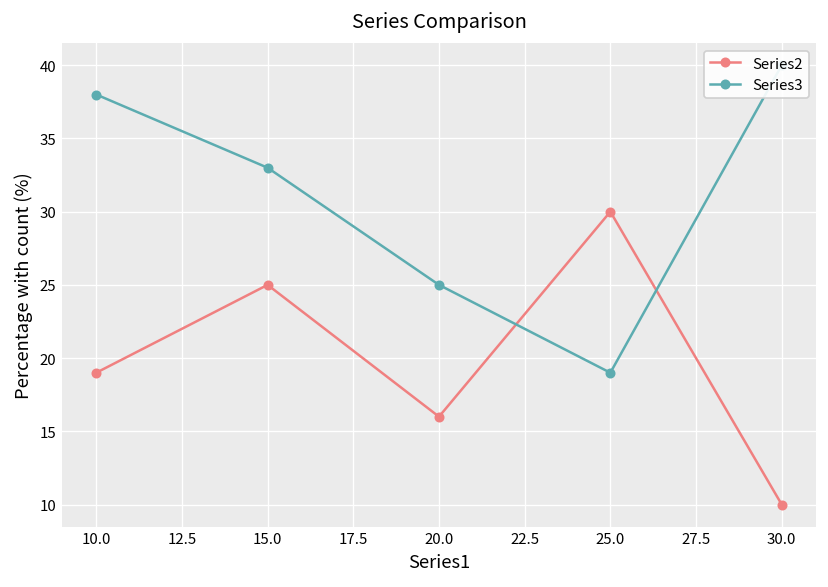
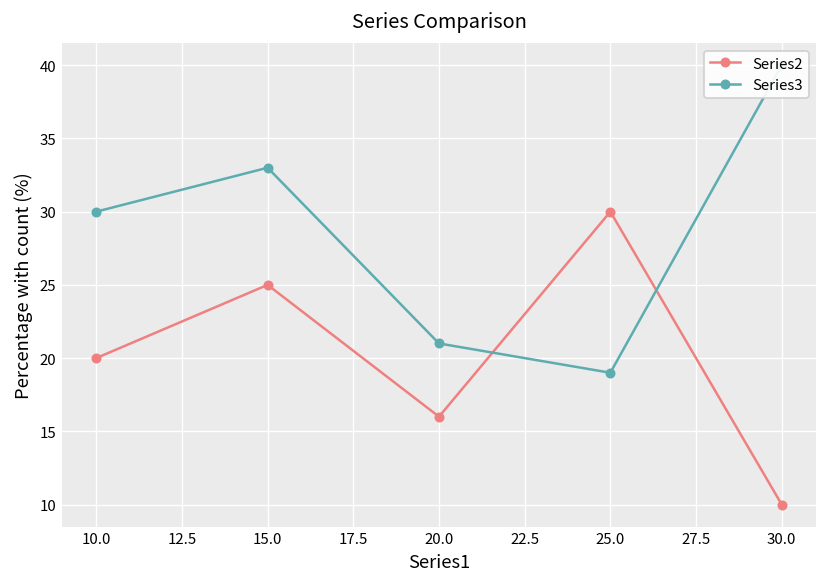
Series2, 10.0: 19 -> 20
Series3, 10.0: 38 -> 30
Series3, 20.0: 25 -> 21
